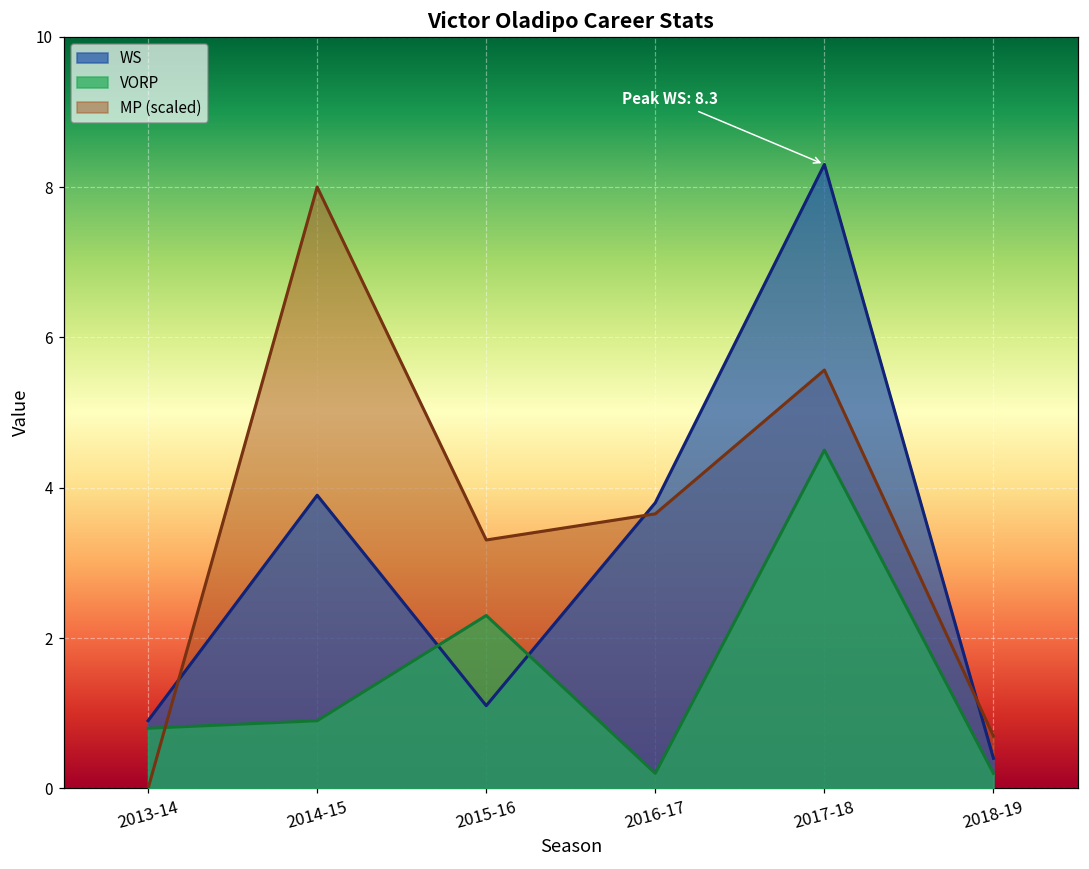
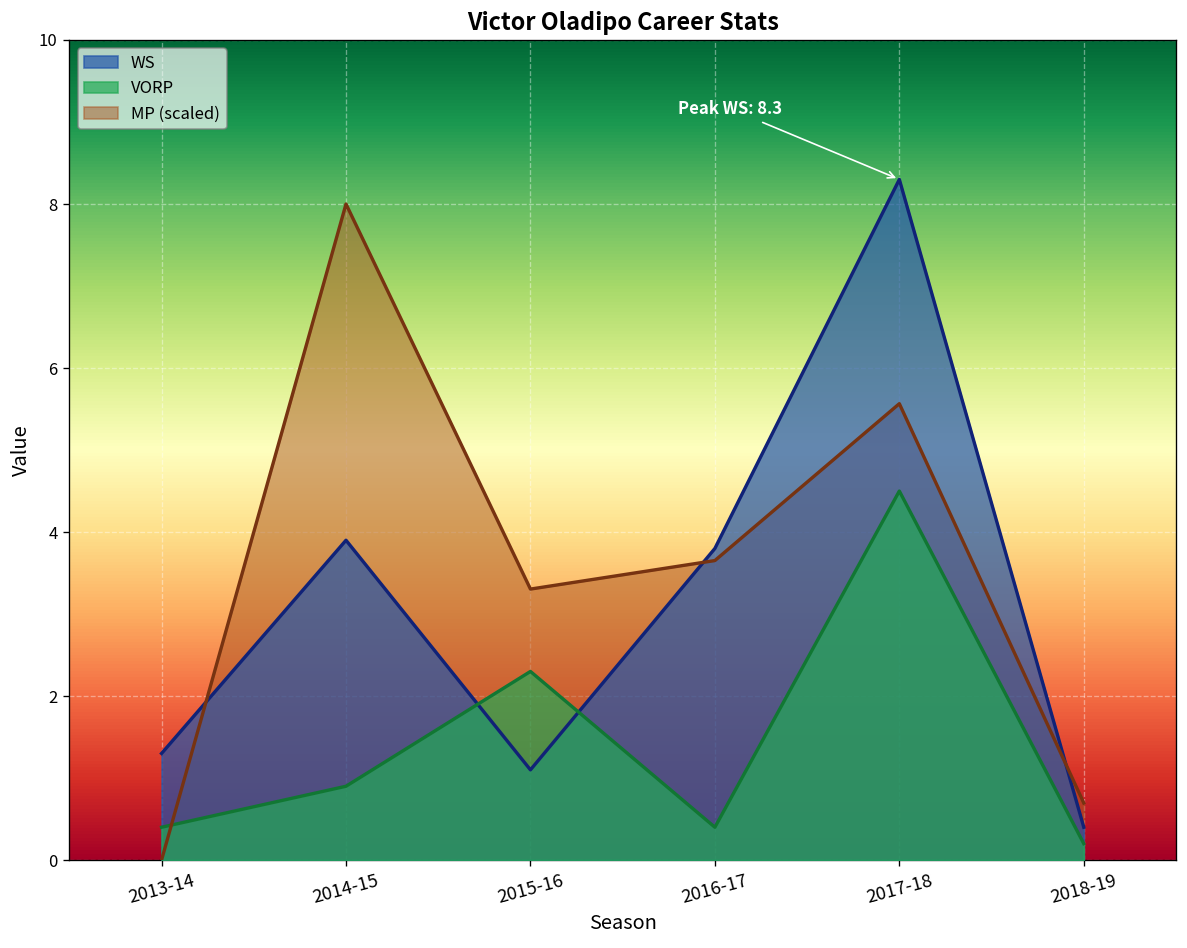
WS, 2013-14: 0.9 -> 1.3
VORP, 2013-14: 0.8 -> 0.4
VORP, 2016-17: 0.2 -> 0.4
